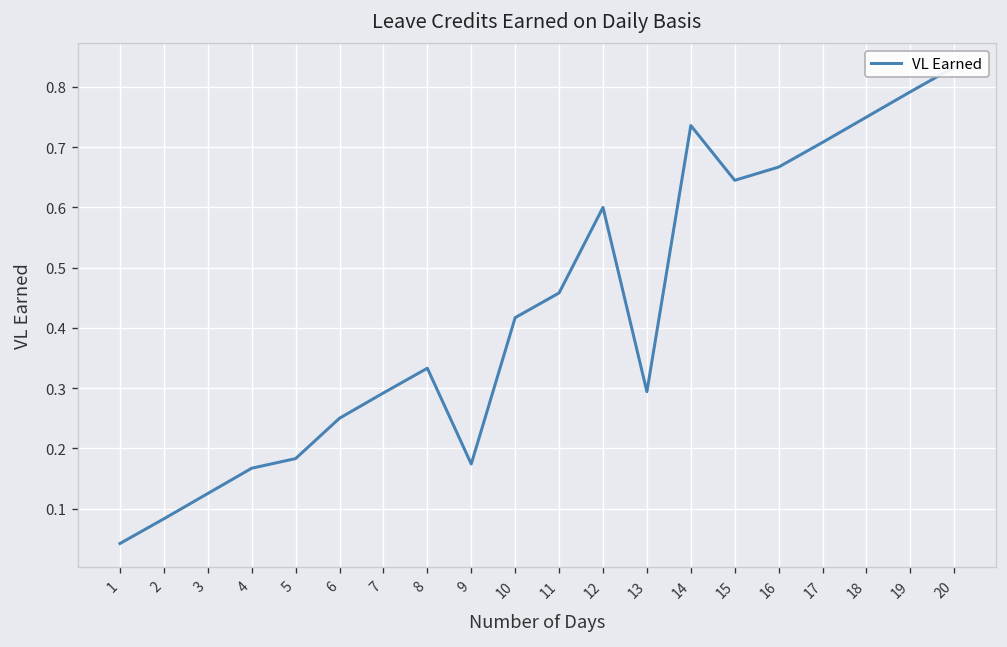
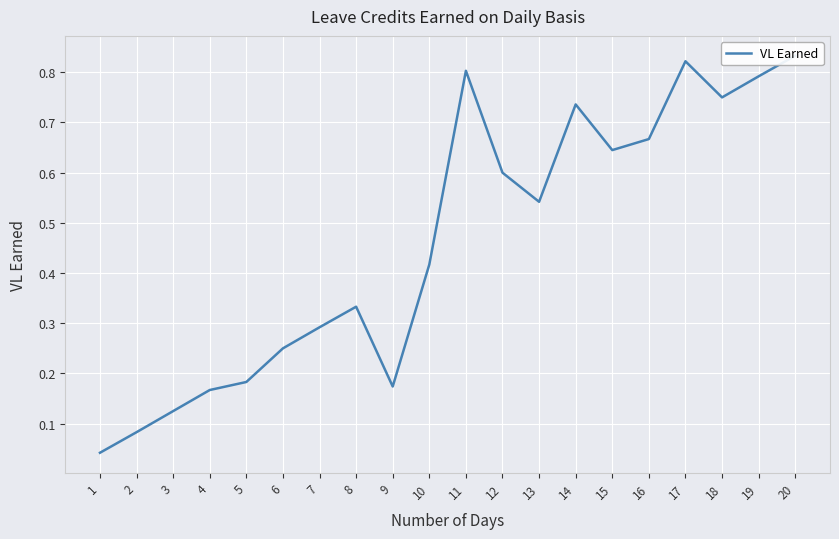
11: 0.46 -> 0.80
13: 0.29 -> 0.54
17: 0.71 -> 0.82
